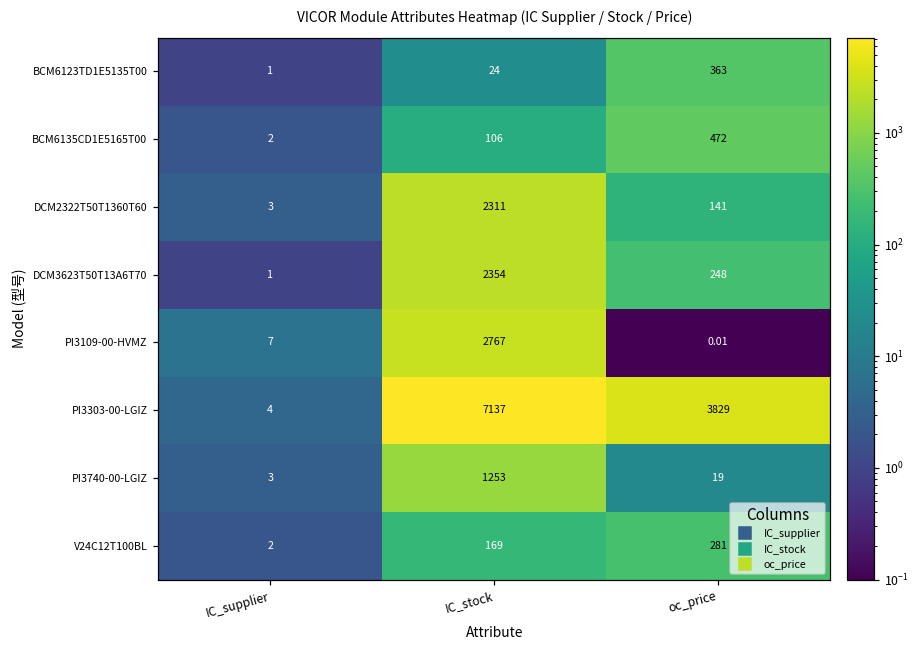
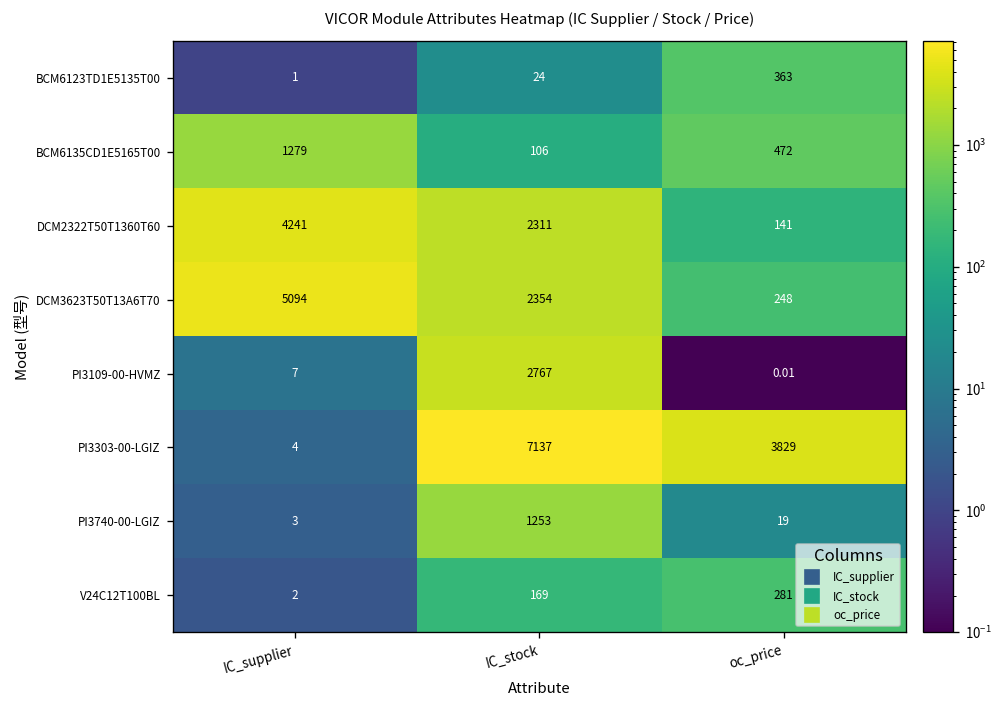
BCM6135CD1E5165T00, IC_supplier: 2 -> 1279
DCM2322T50T1360T60, IC_supplier: 3 -> 4241
DCM3623T50T13A6T70, IC_supplier: 1 -> 5094
